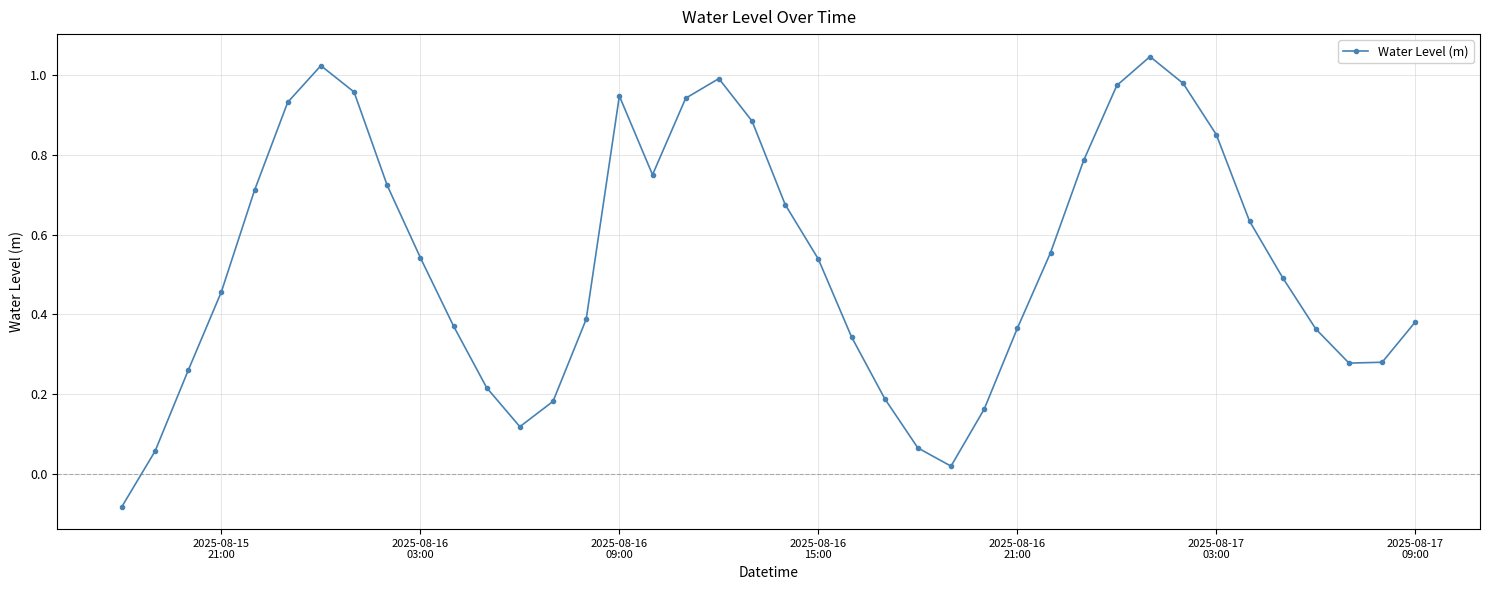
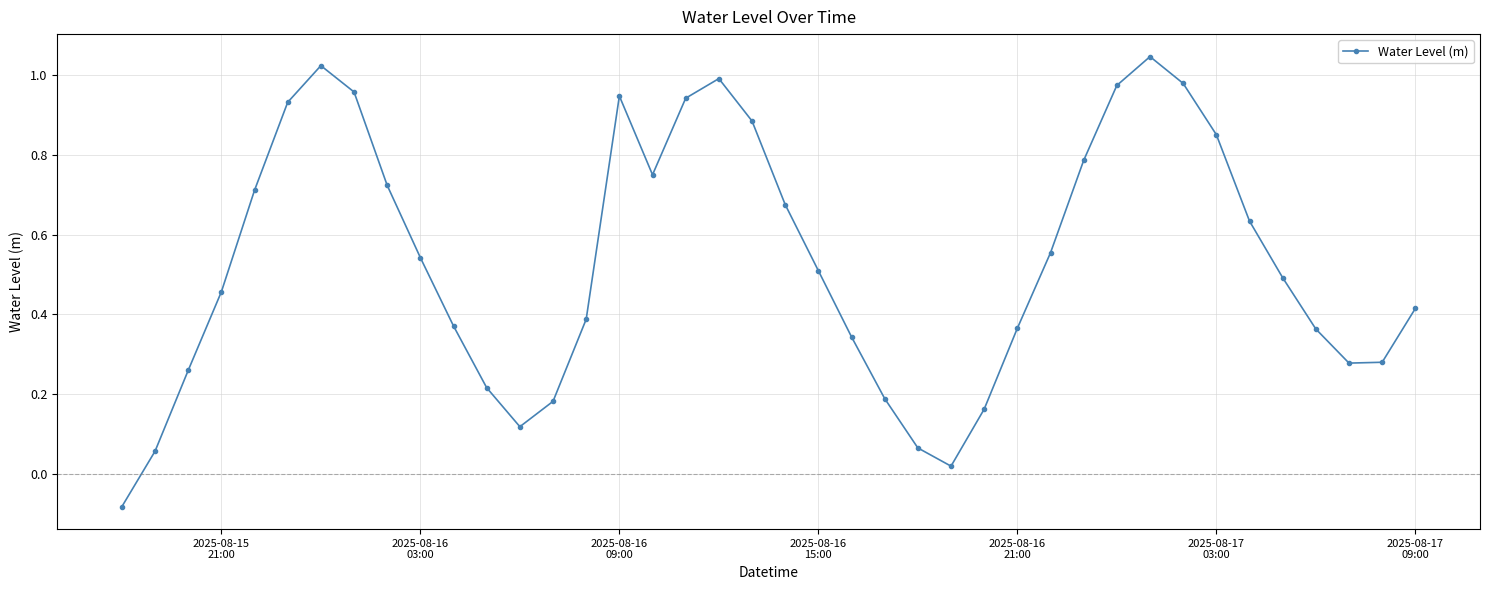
2025-08-16 15:00: 0.54 -> 0.51
2025-08-17 09:00: 0.38 -> 0.41
